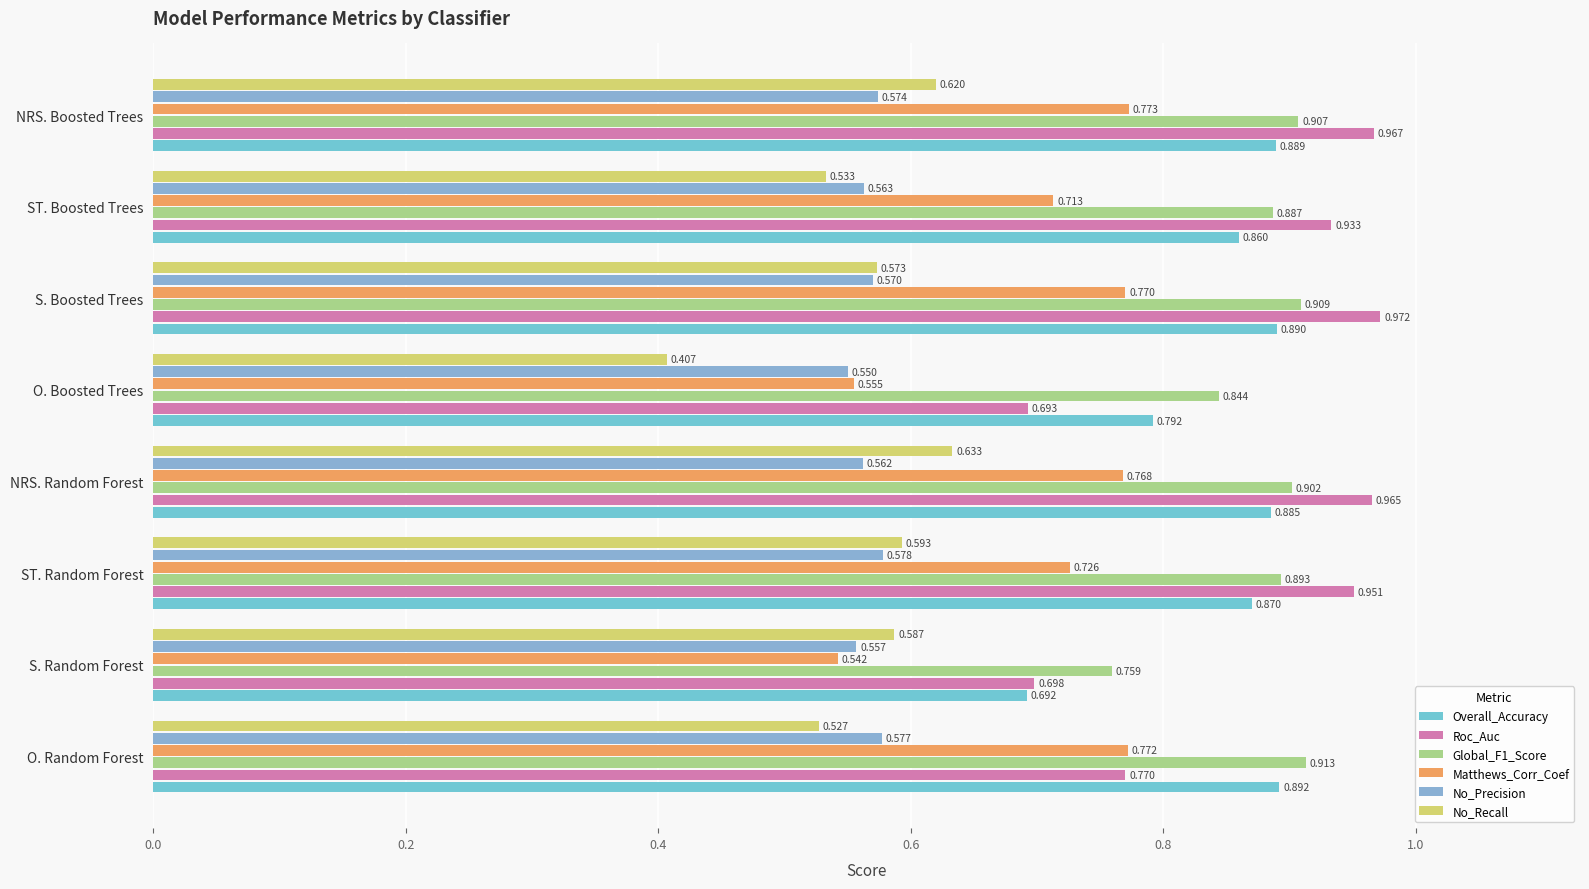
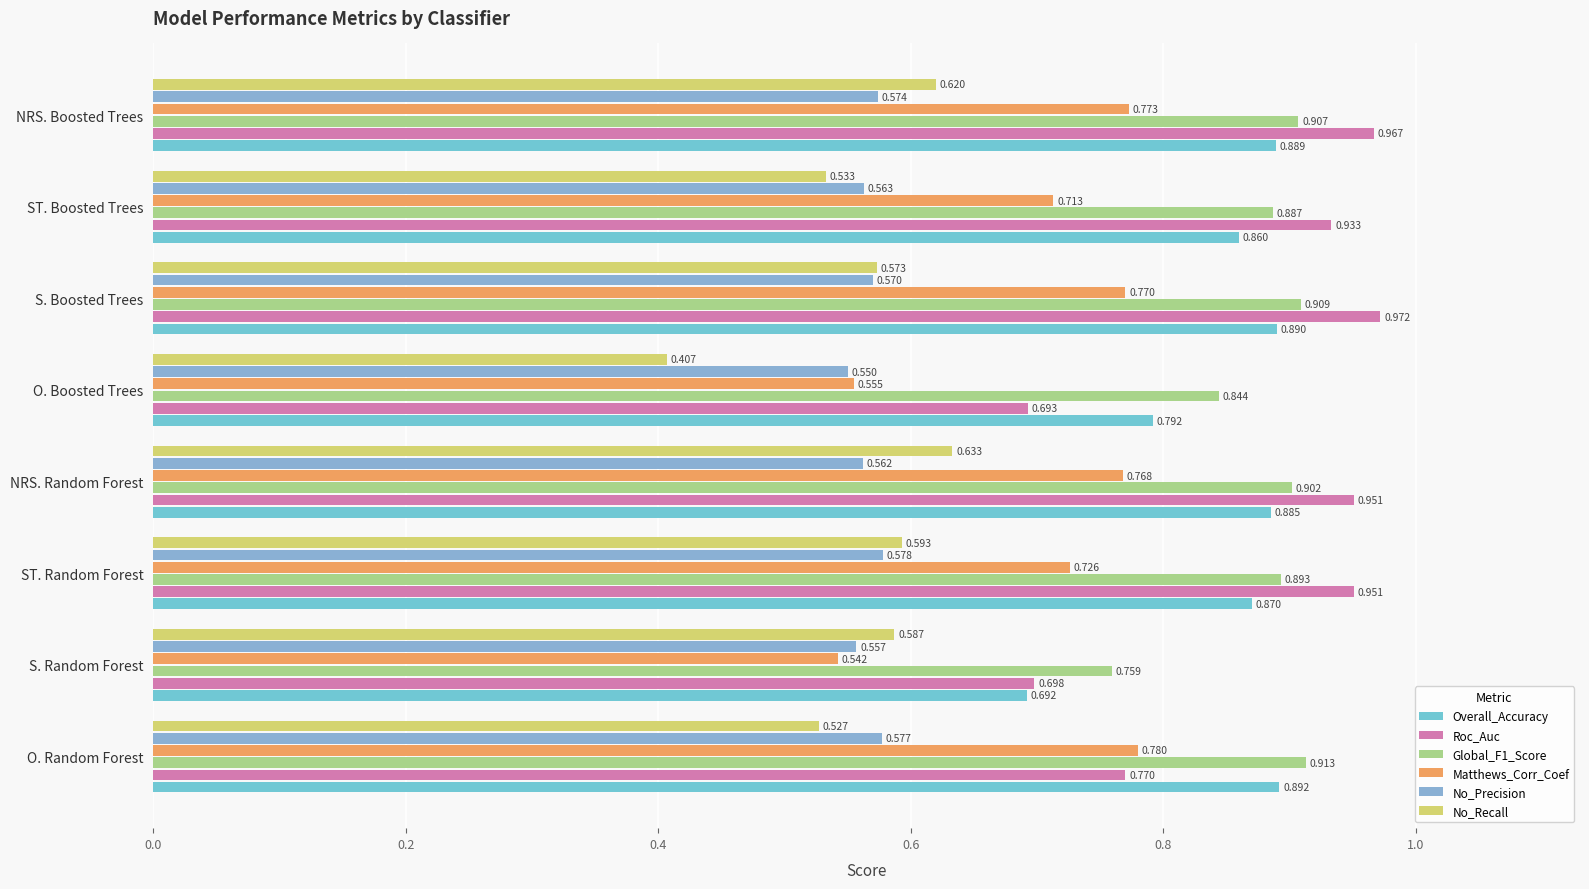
Roc_Auc, NRS. Random Forest: 0.965 -> 0.951
Matthews_Corr_Coef, O. Random Forest: 0.772 -> 0.780
